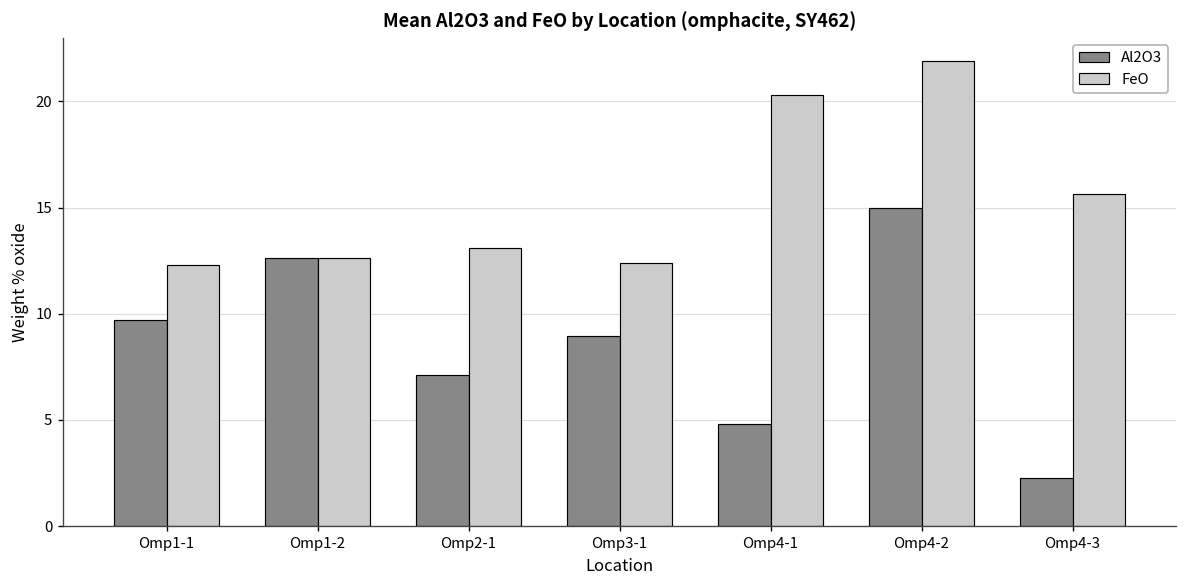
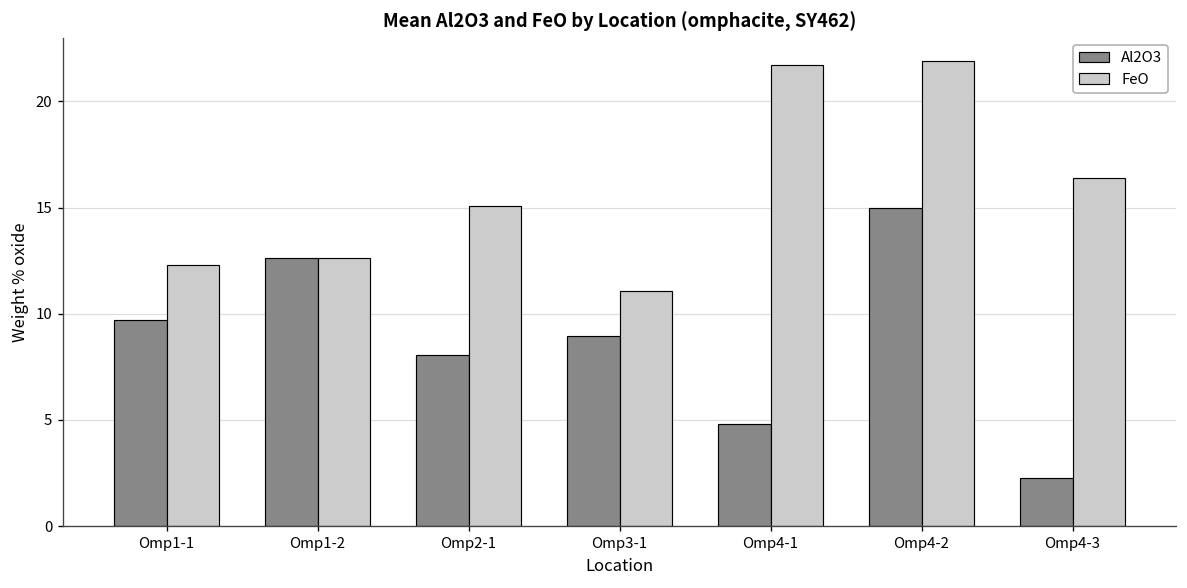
Al2O3, Omp2-1: 7.1 -> 8.1
FeO, Omp2-1: 13.1 -> 15.1
FeO, Omp3-1: 12.4 -> 11.1
FeO, Omp4-1: 20.3 -> 21.7
FeO, Omp4-3: 15.6 -> 16.4
